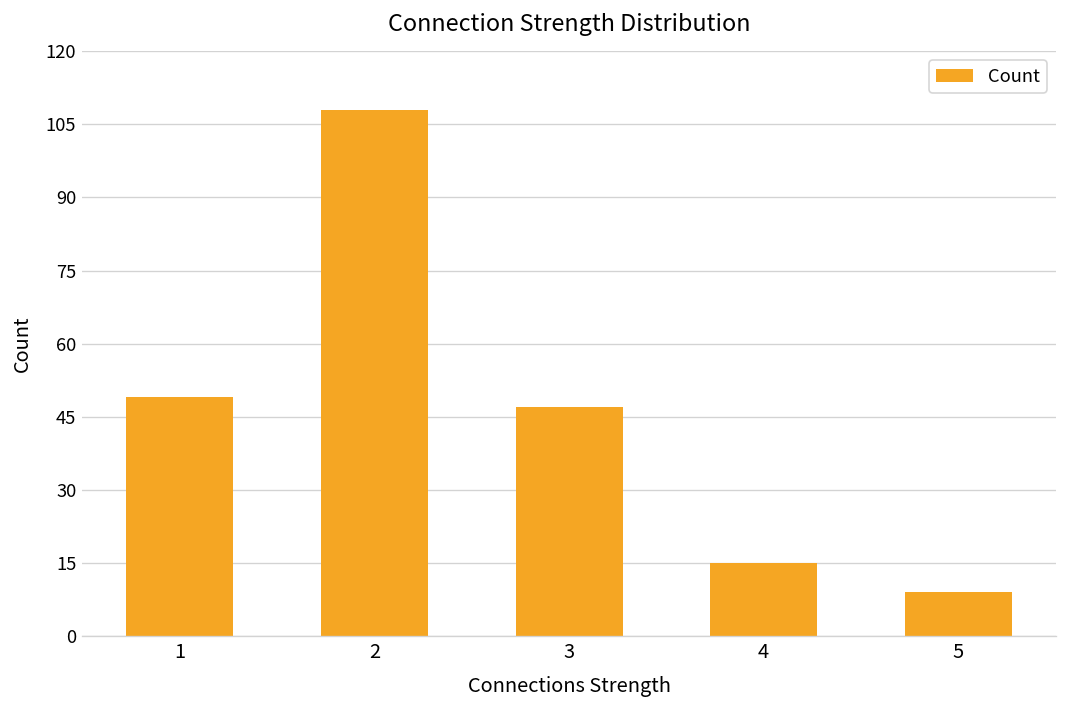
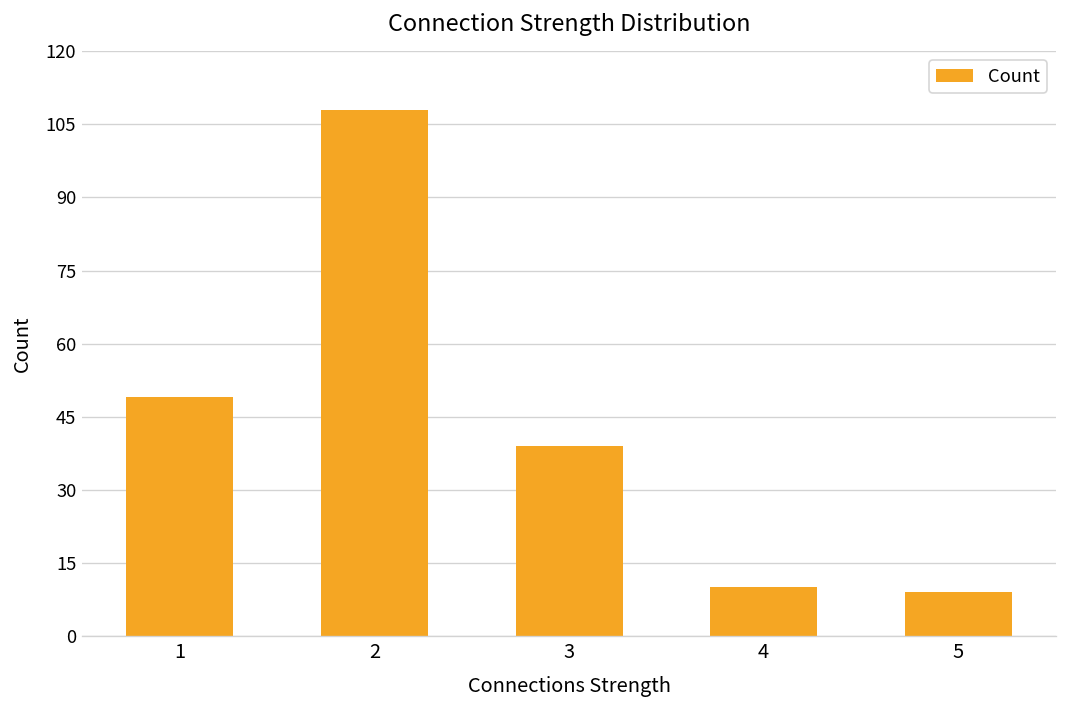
3: 47 -> 39
4: 15 -> 10
